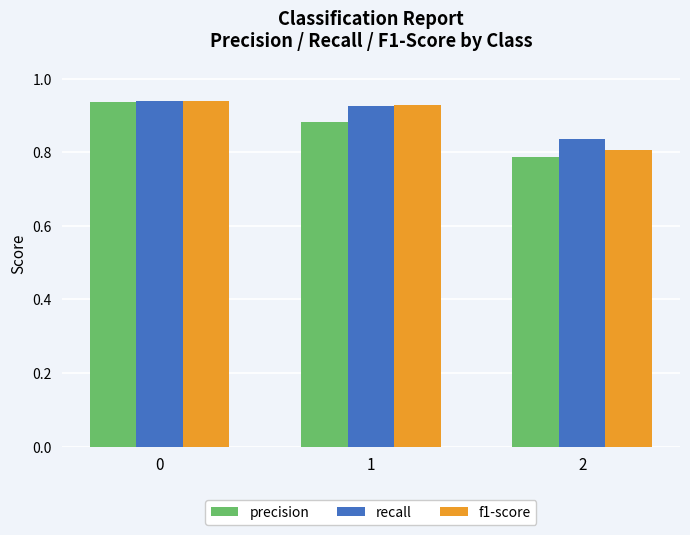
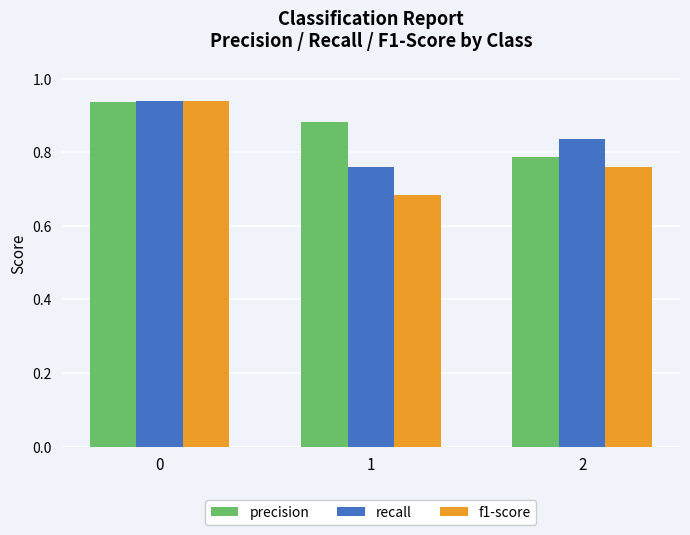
recall, 1: 0.92 -> 0.76
f1-score, 1: 0.93 -> 0.68
f1-score, 2: 0.81 -> 0.76
